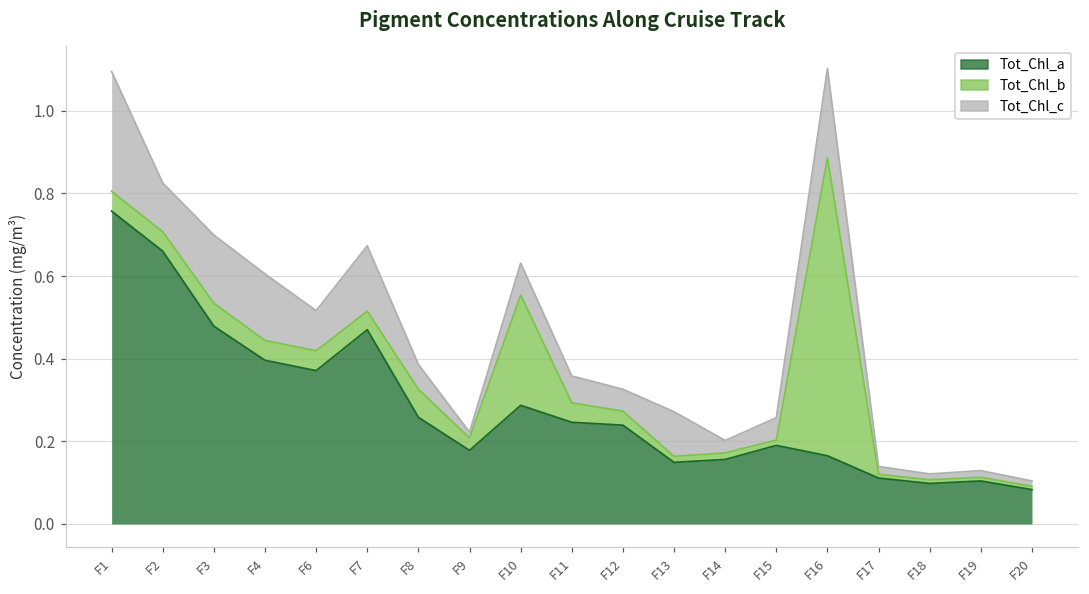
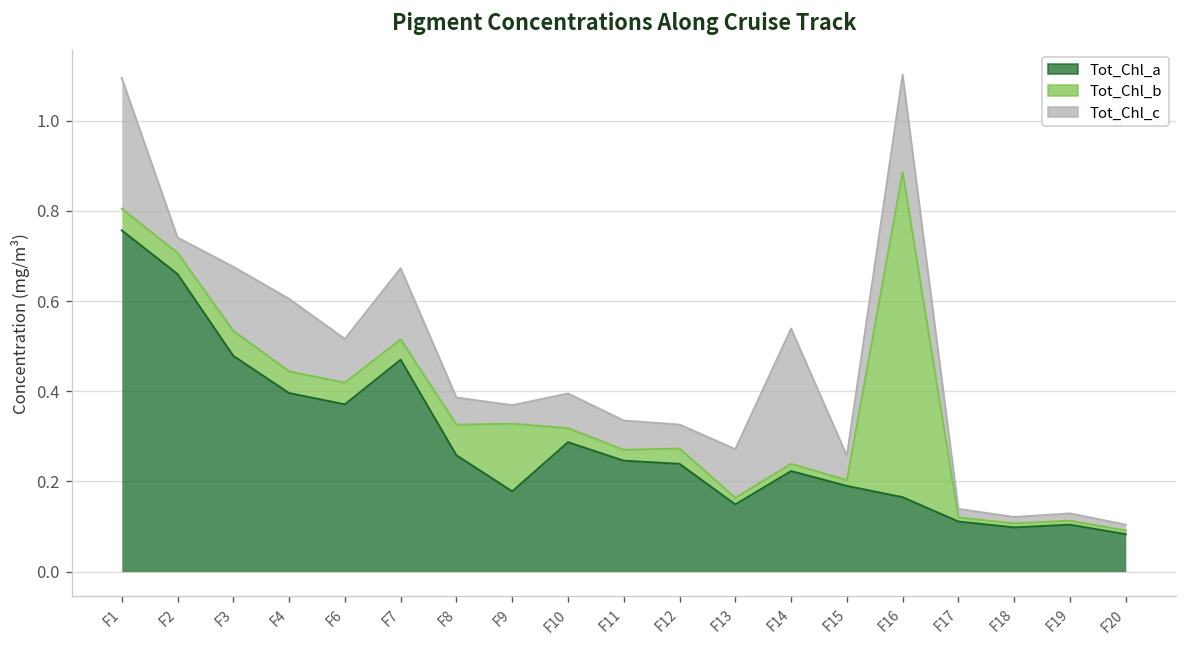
Tot_Chl_c, F2: 0.12 -> 0.03
Tot_Chl_c, F3: 0.17 -> 0.14
Tot_Chl_b, F9: 0.03 -> 0.15
Tot_Chl_c, F9: 0.01 -> 0.04
Tot_Chl_b, F10: 0.27 -> 0.03
Tot_Chl_b, F11: 0.05 -> 0.02
Tot_Chl_a, F14: 0.16 -> 0.22
Tot_Chl_c, F14: 0.03 -> 0.30
